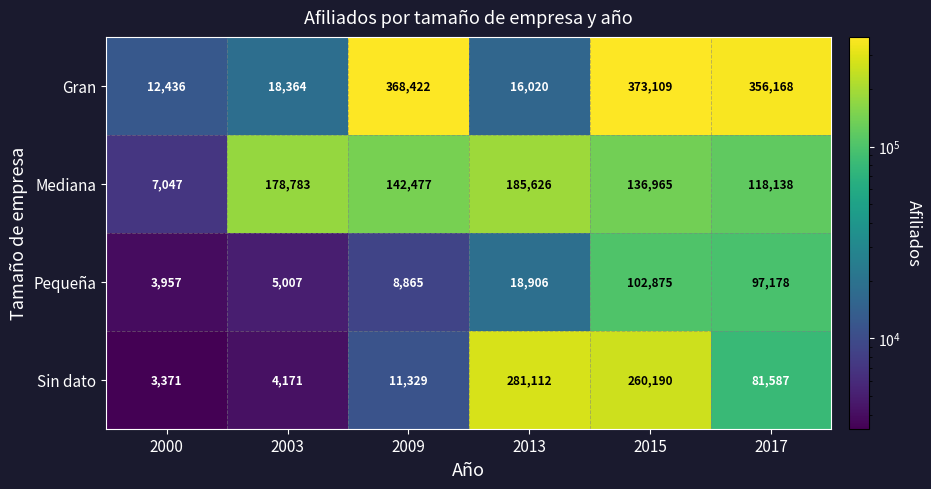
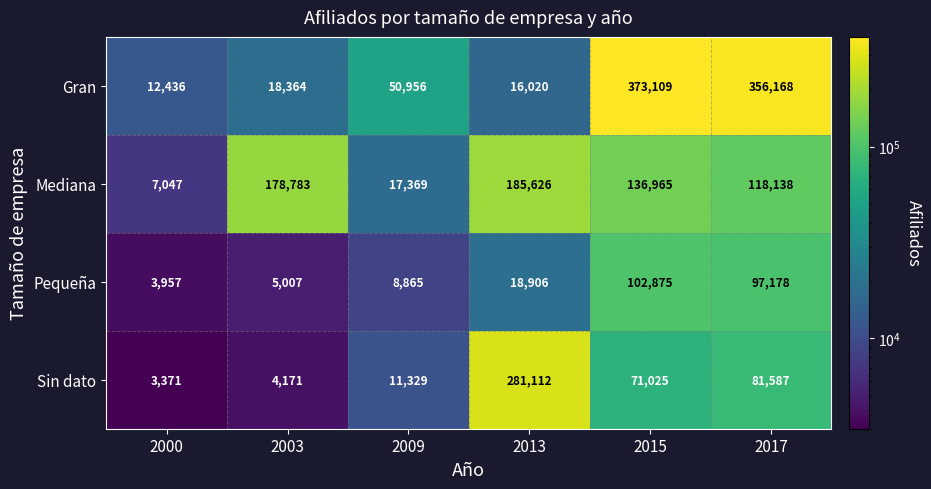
Gran, 2009: 368,422 -> 50,956
Mediana, 2009: 142,477 -> 17,369
Sin dato, 2015: 260,190 -> 71,025
